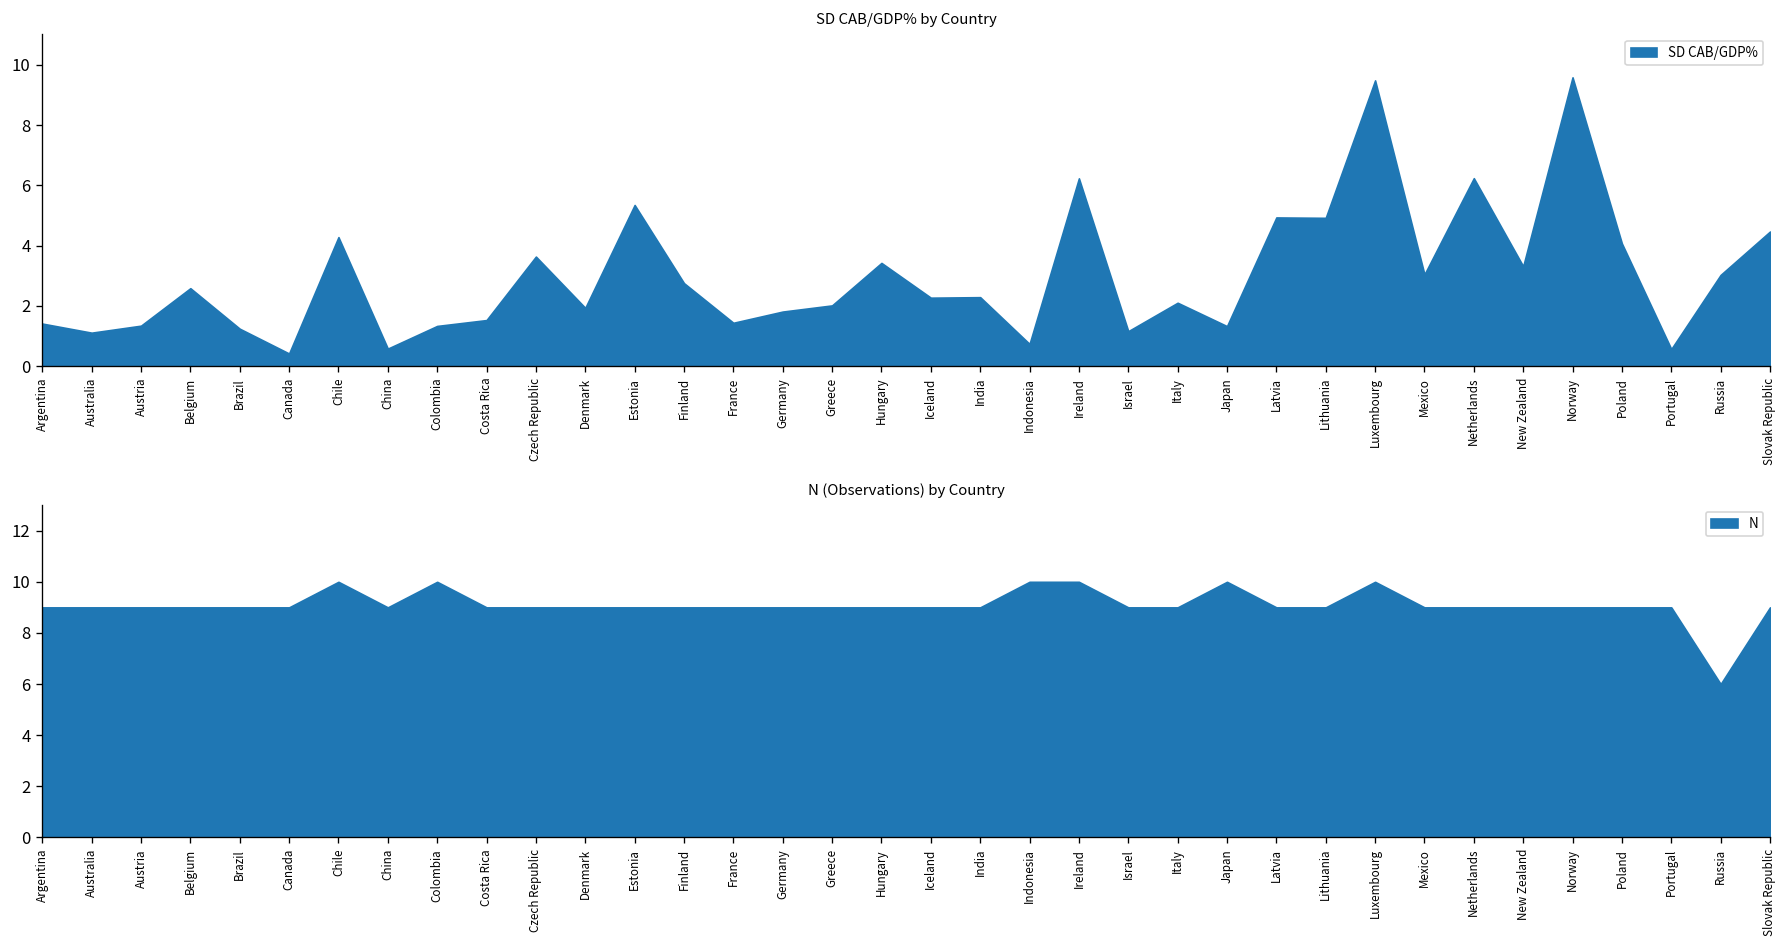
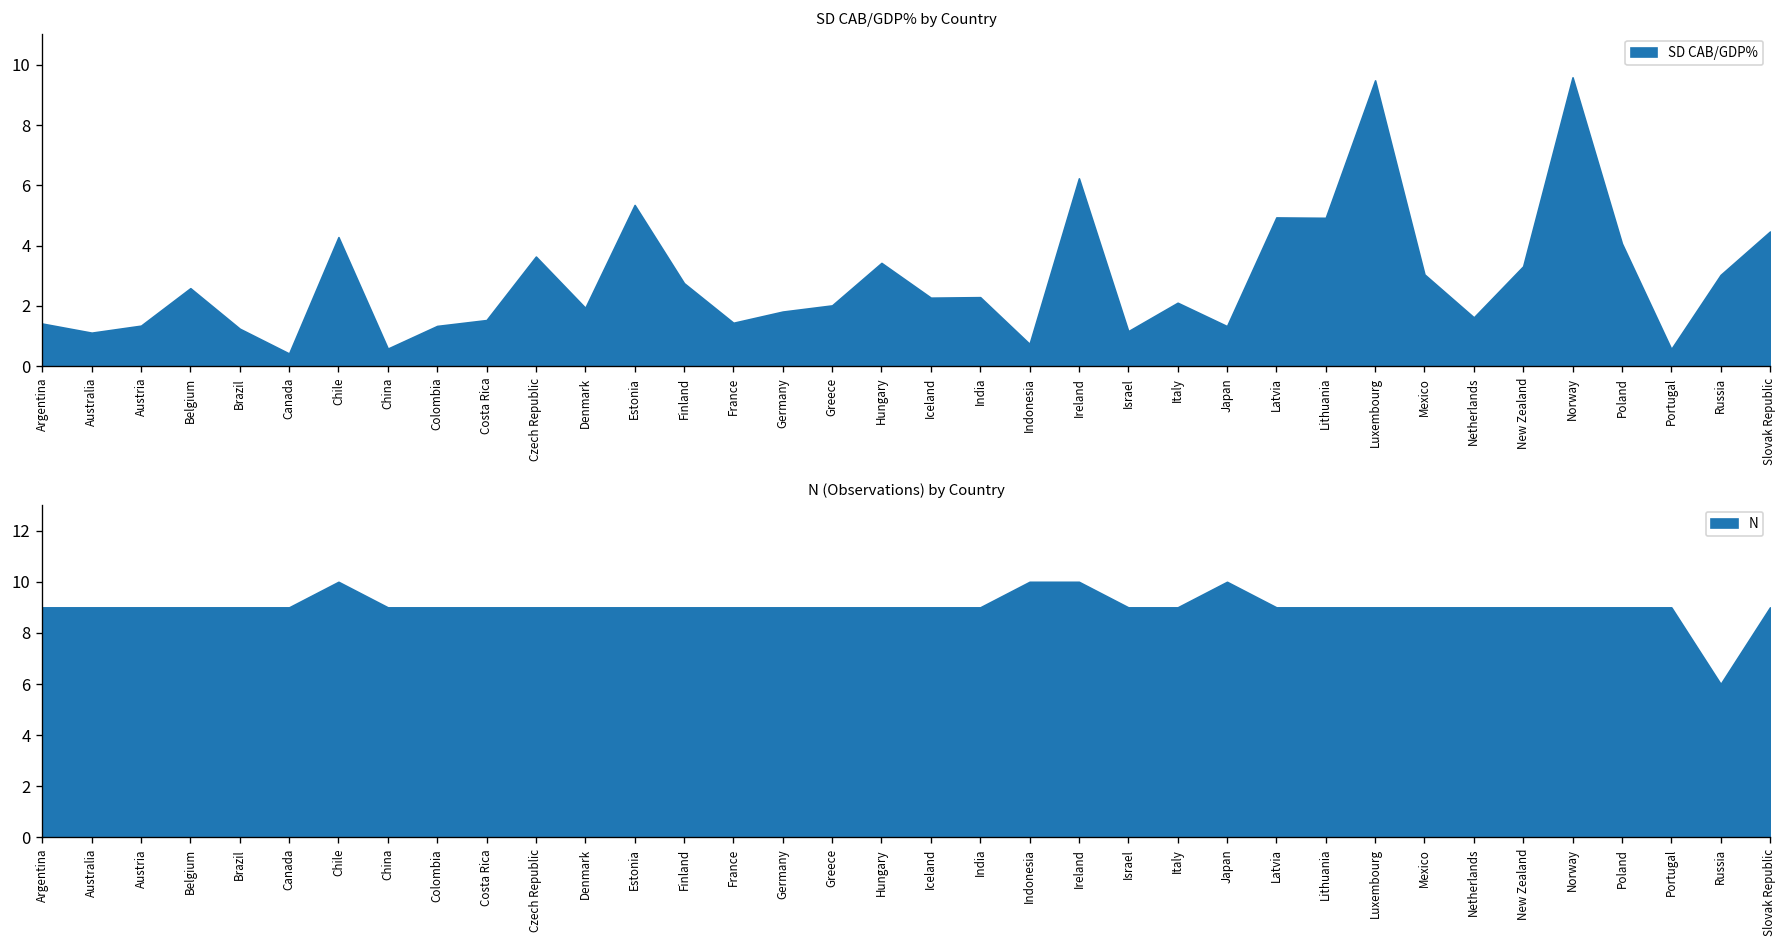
SD CAB/GDP% by Country, Netherlands: 6.2 -> 1.6
N (Observations) by Country, Colombia: 10 -> 9
N (Observations) by Country, Luxembourg: 10 -> 9
